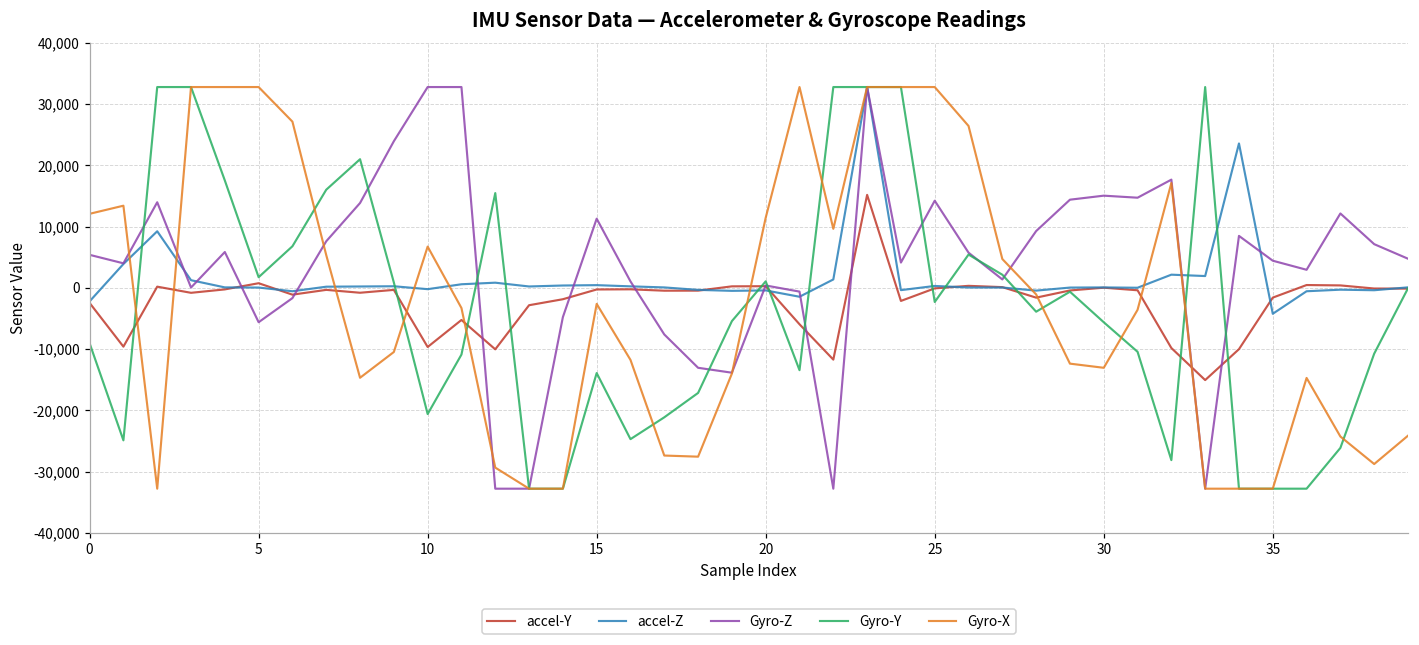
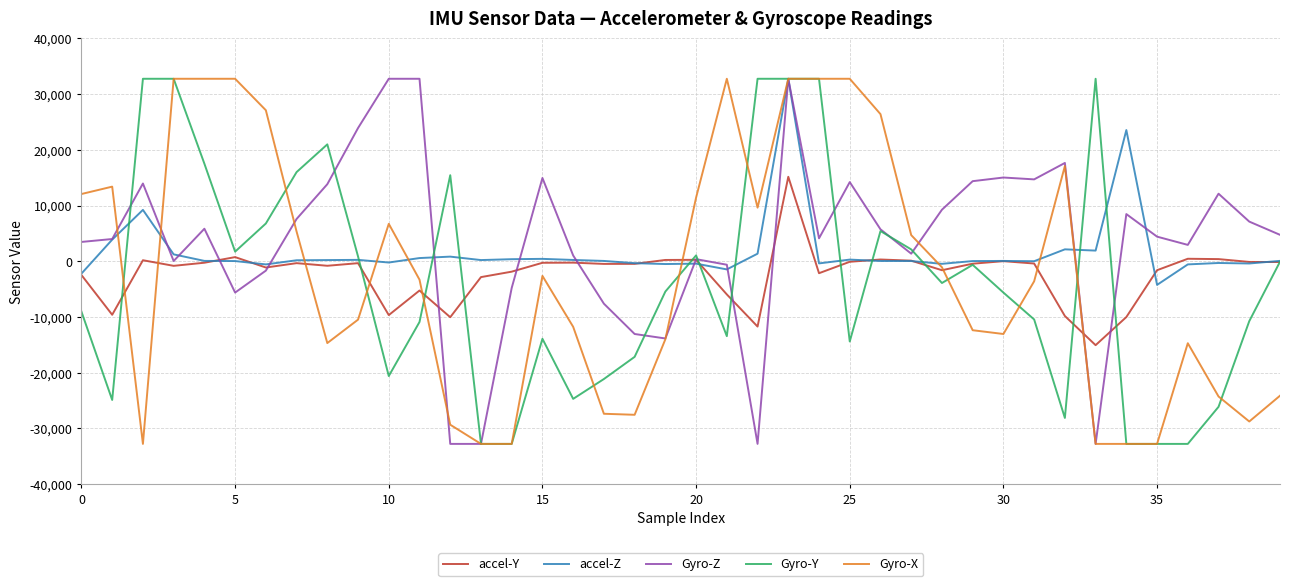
Gyro-Z, 0: 5,000 -> 3,000
Gyro-Z, 15: 11,000 -> 15,000
Gyro-Y, 25: -2,000 -> -14,000
